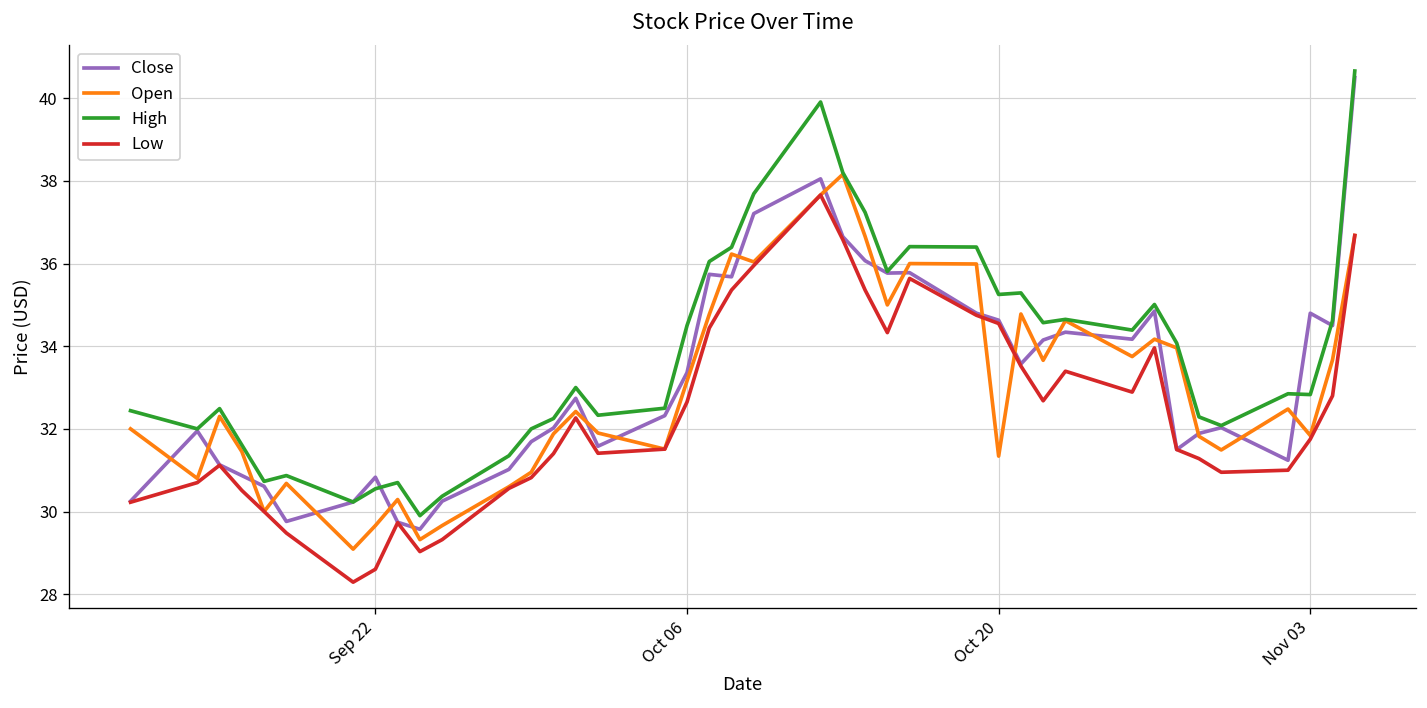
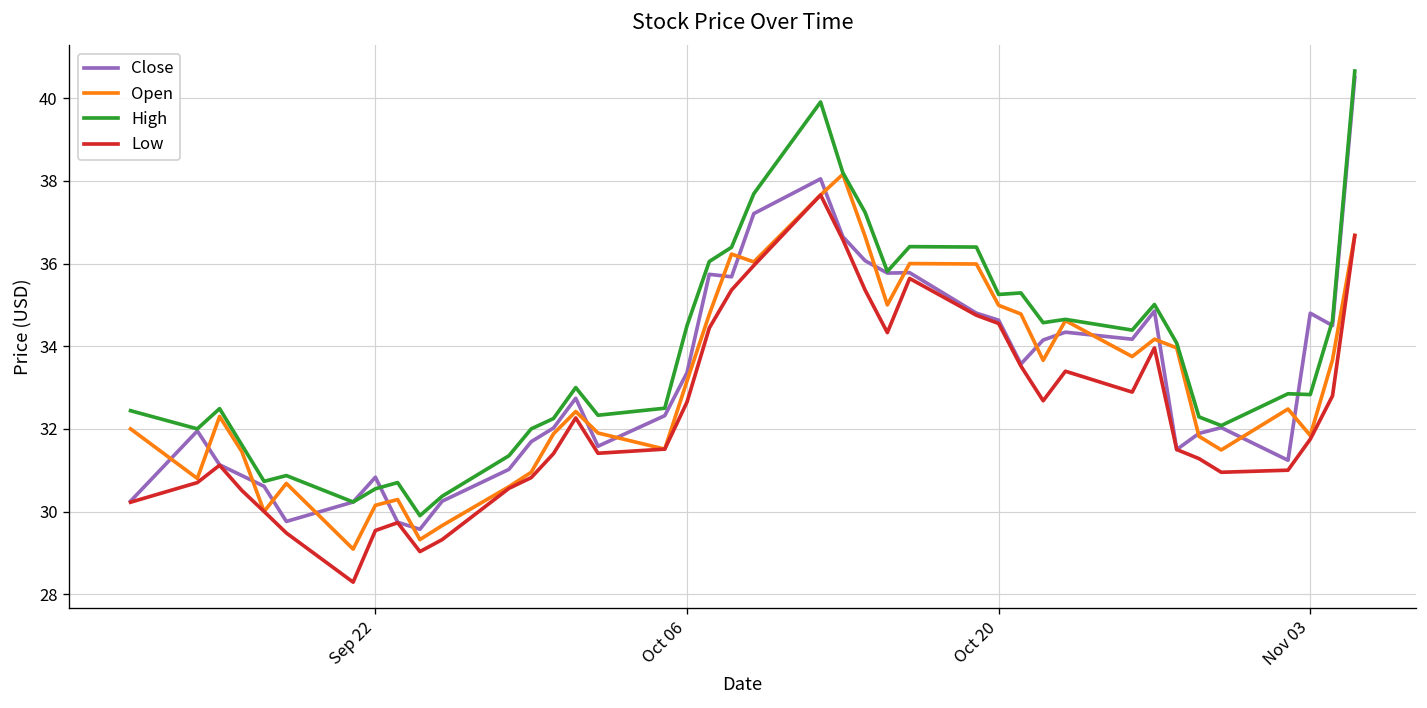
Open, Sep 22: 29.7 -> 30.2
Low, Sep 22: 28.6 -> 29.5
Open, Oct 20: 31.3 -> 35.0
